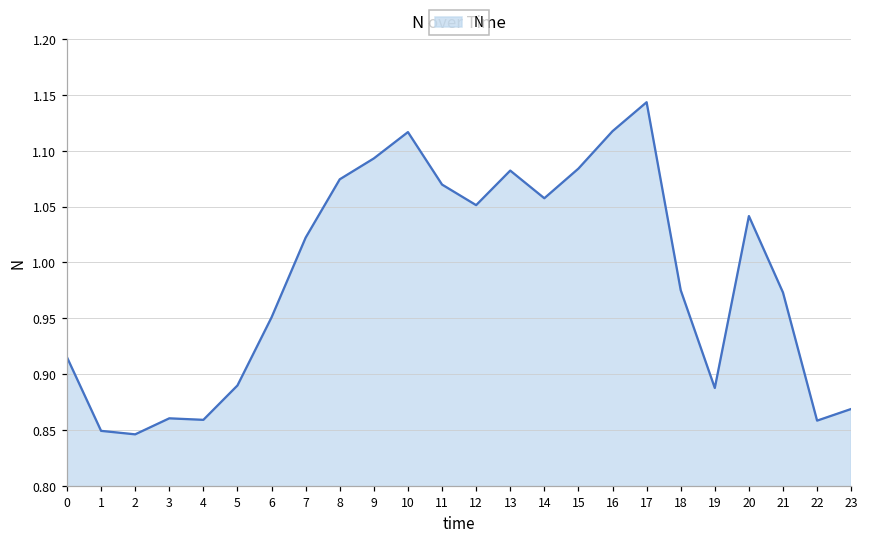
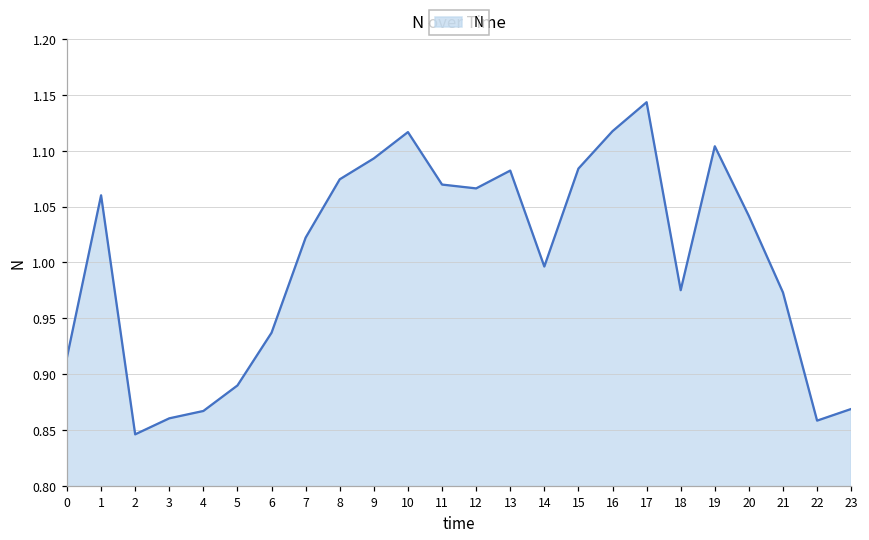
1: 0.849 -> 1.060
4: 0.859 -> 0.867
6: 0.951 -> 0.937
12: 1.051 -> 1.066
14: 1.057 -> 0.996
19: 0.888 -> 1.104
